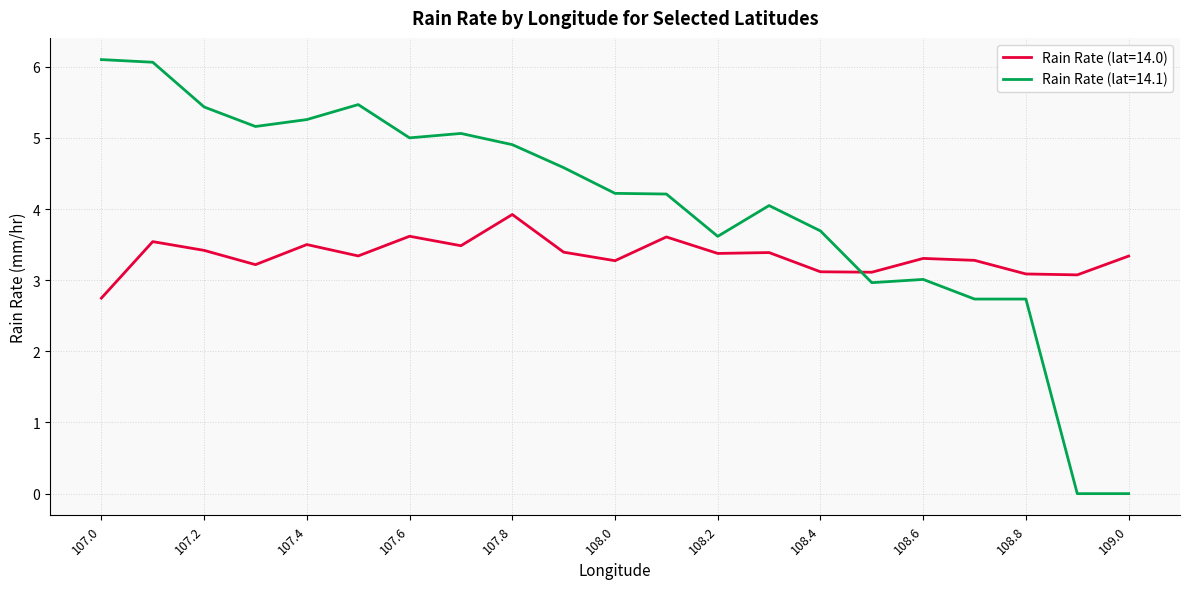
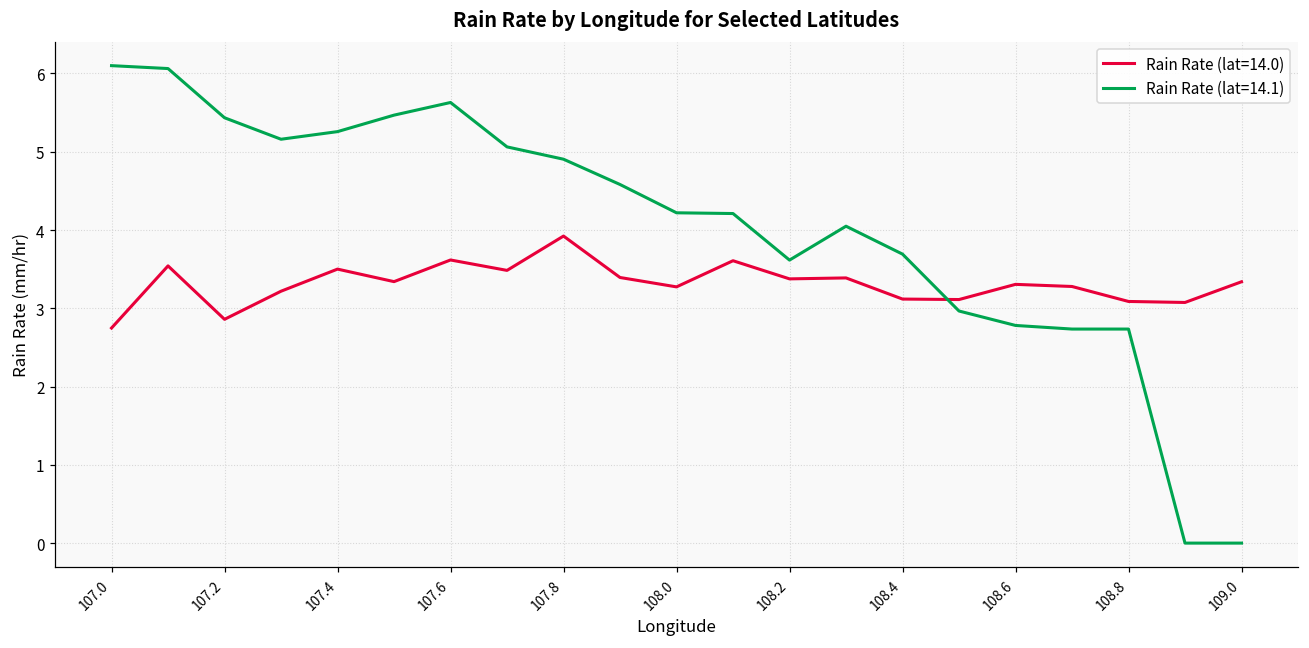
Rain Rate (lat=14.0), 107.2: 3.4 -> 2.9
Rain Rate (lat=14.1), 107.6: 5.0 -> 5.6
Rain Rate (lat=14.1), 108.6: 3.0 -> 2.8
